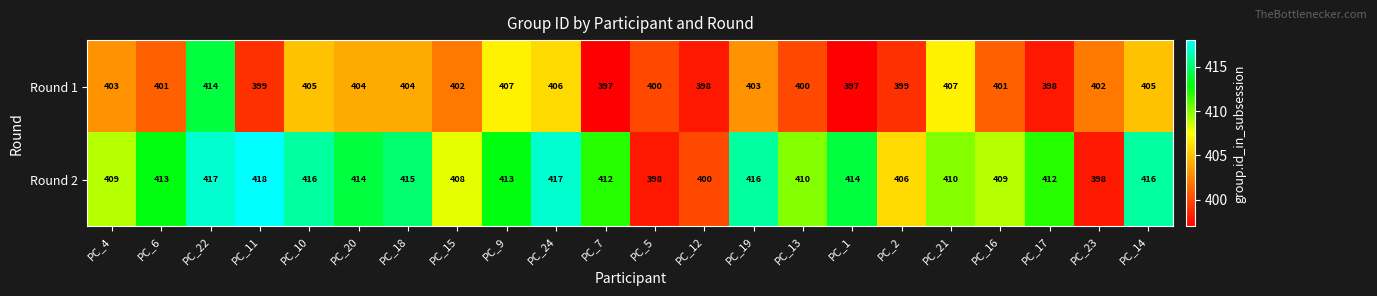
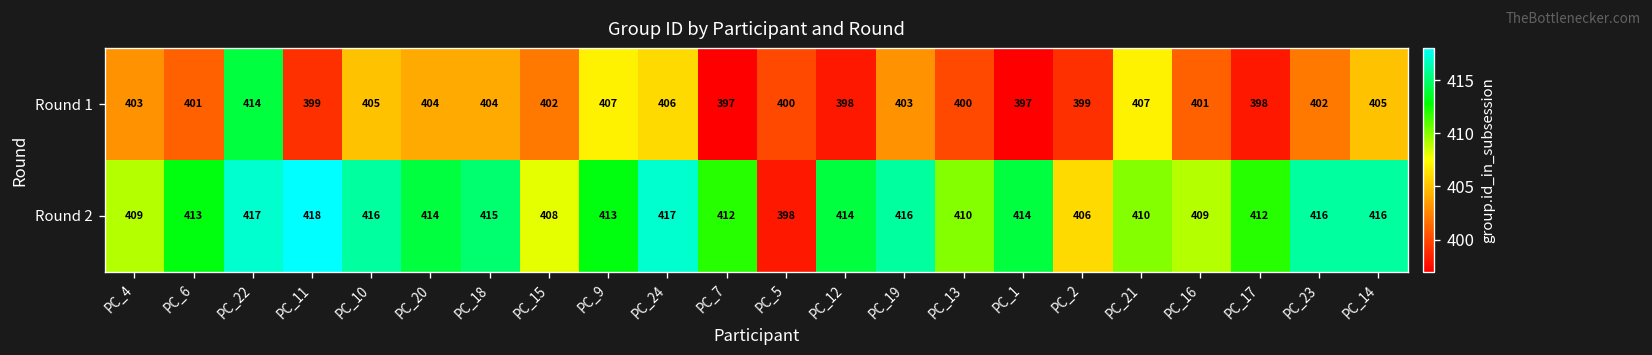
Round 2, PC_12: 400 -> 414
Round 2, PC_23: 398 -> 416
